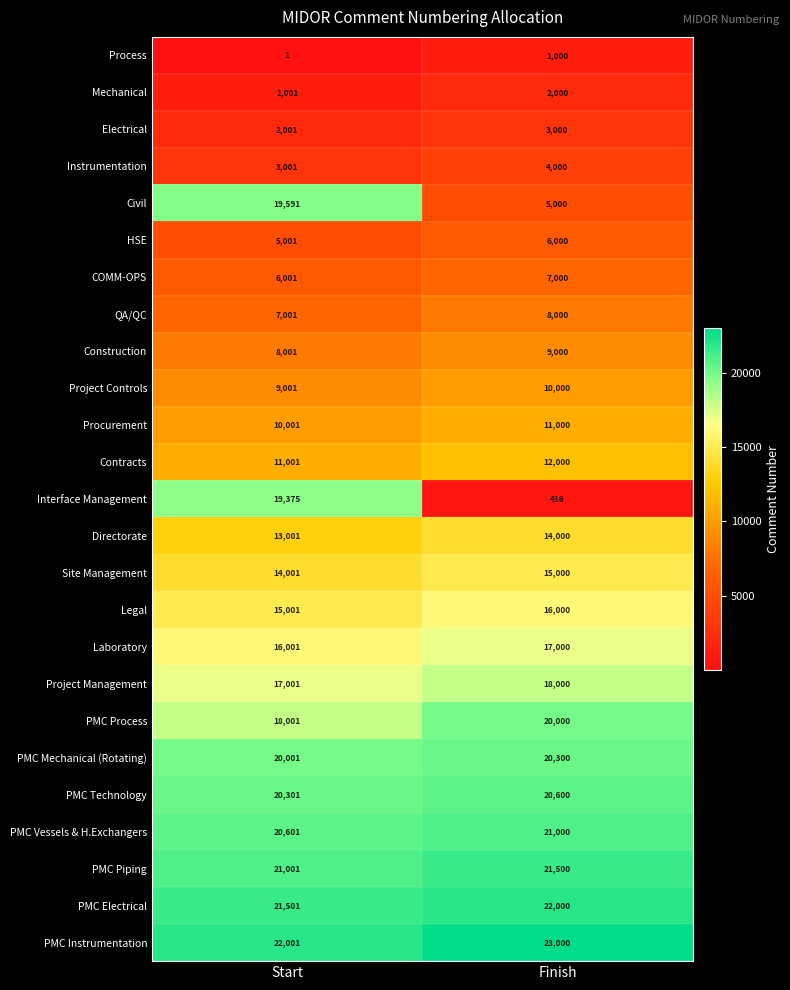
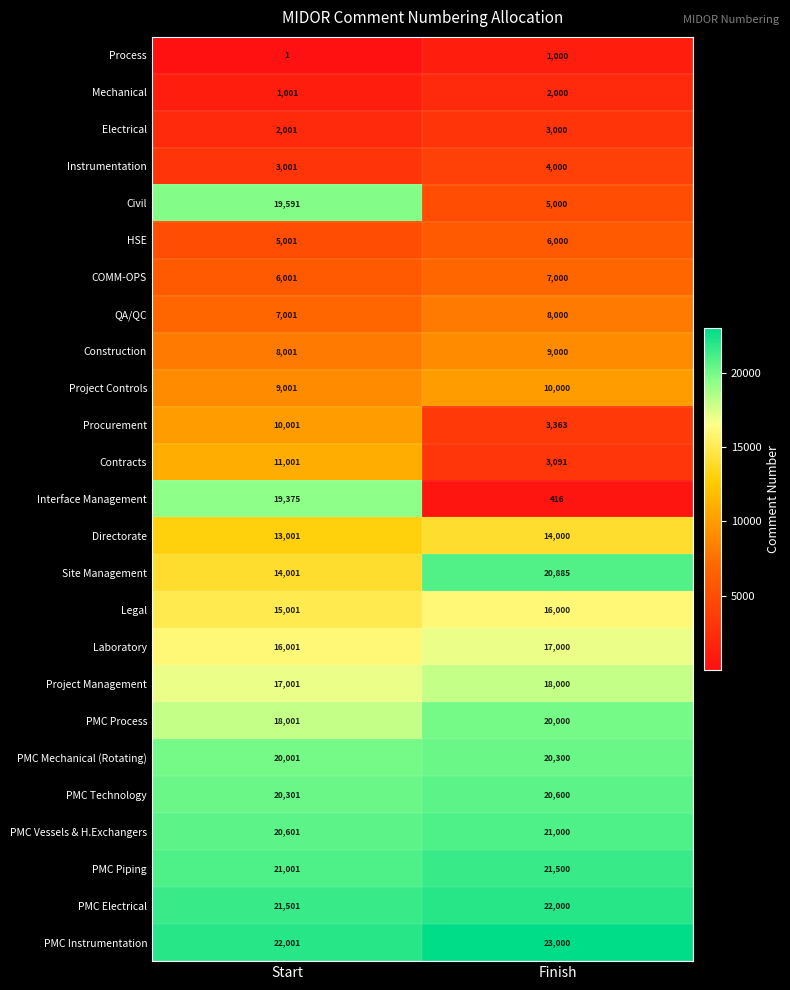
Procurement, Finish: 11,000 -> 3,363
Contracts, Finish: 12,000 -> 3,091
Site Management, Finish: 15,000 -> 20,885
